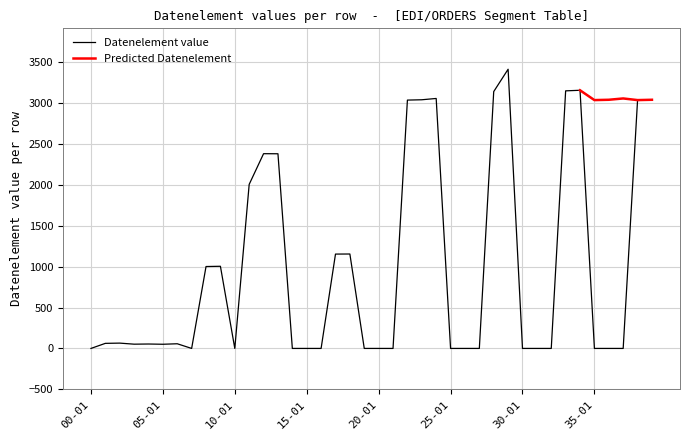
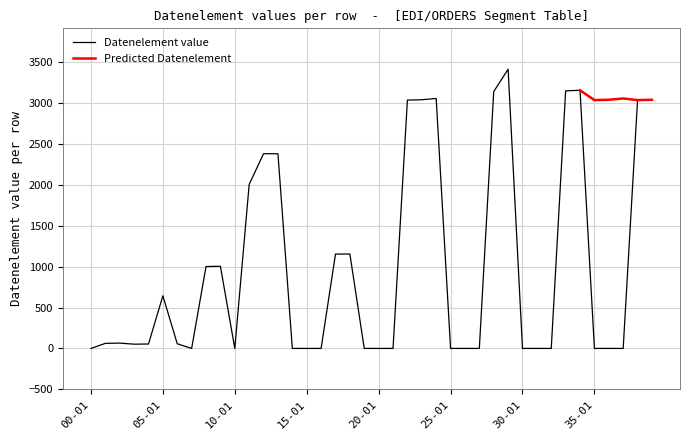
Datenelement value, 05-01: 100 -> 600
